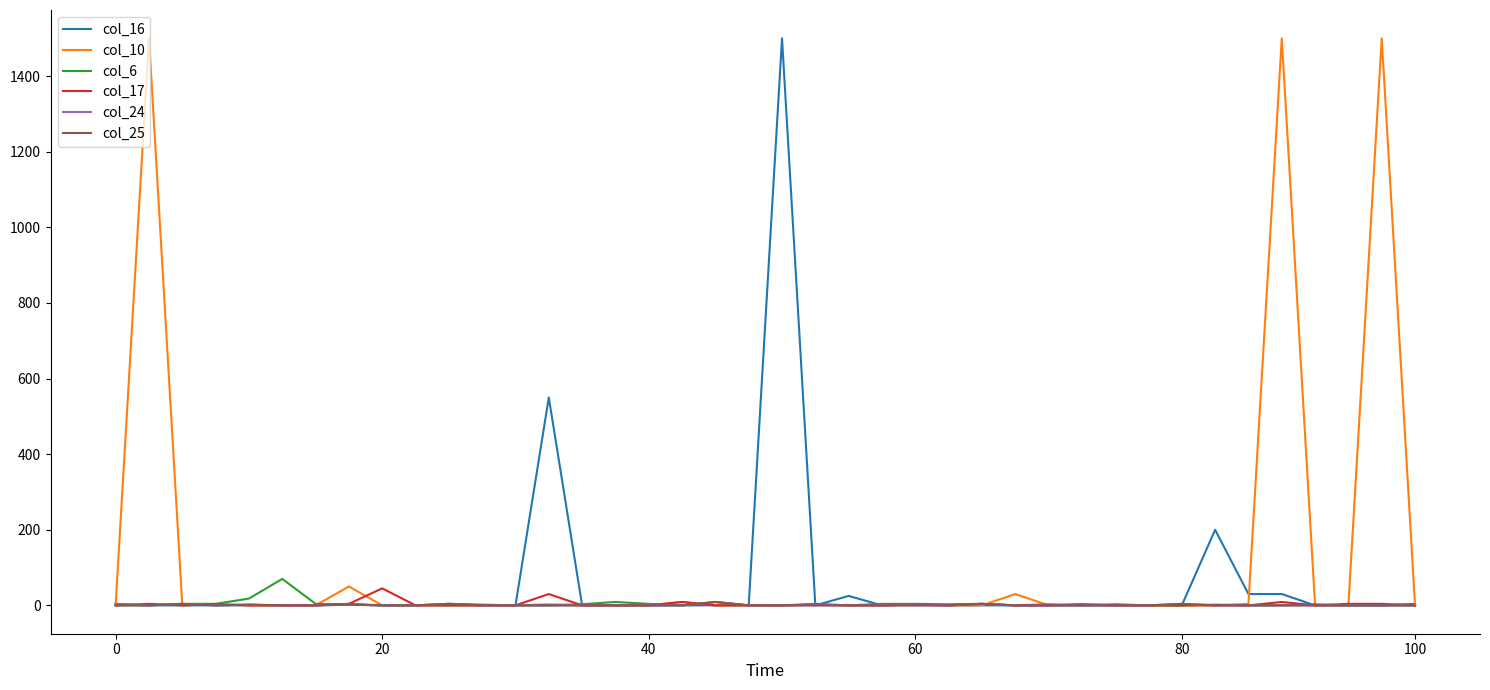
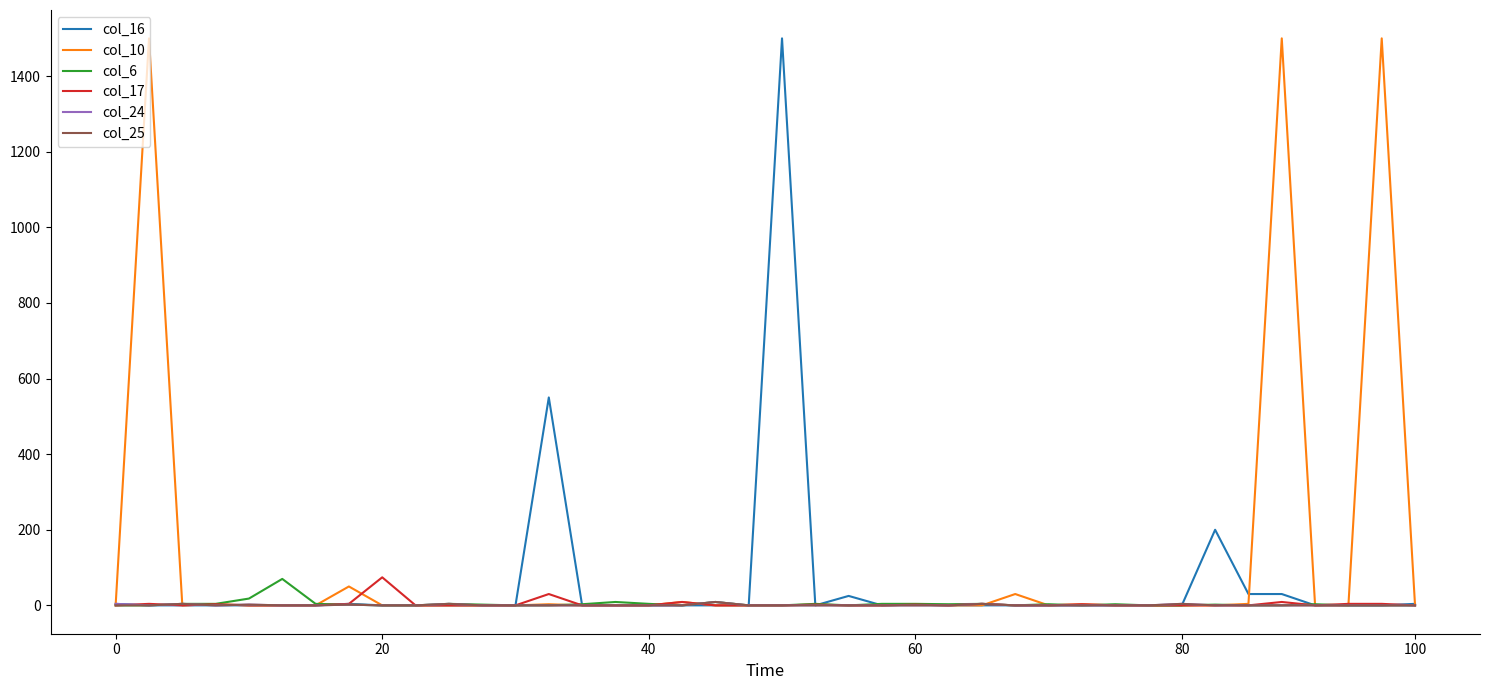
col_17, 20: 50 -> 70
